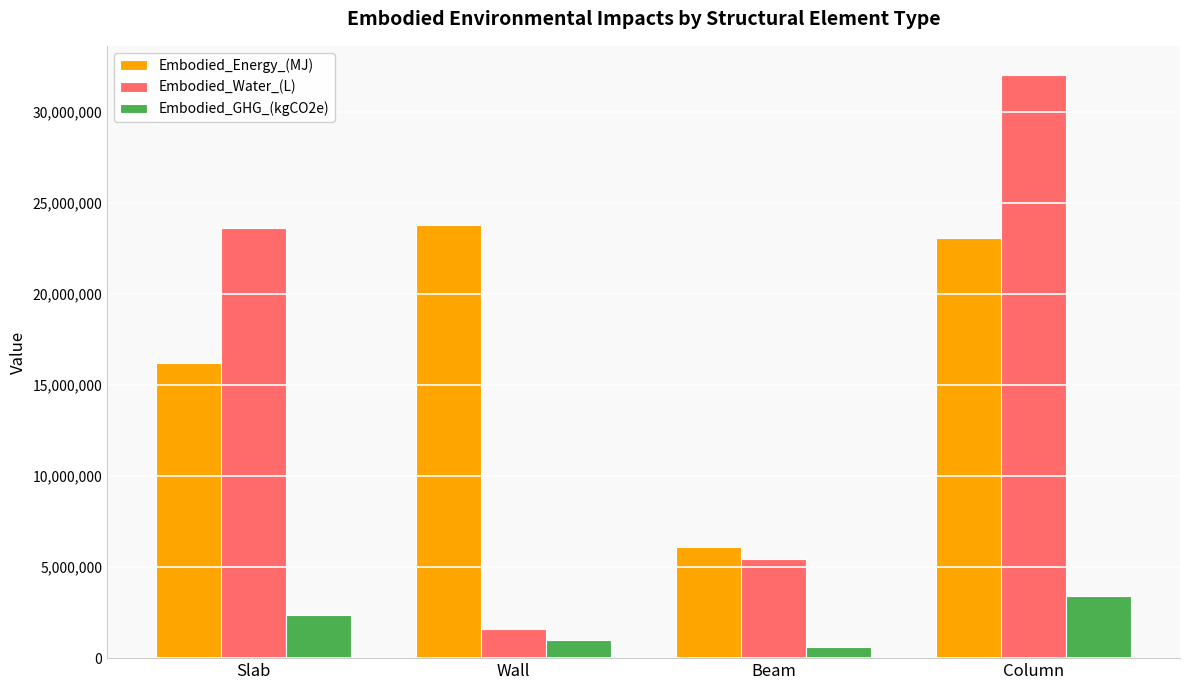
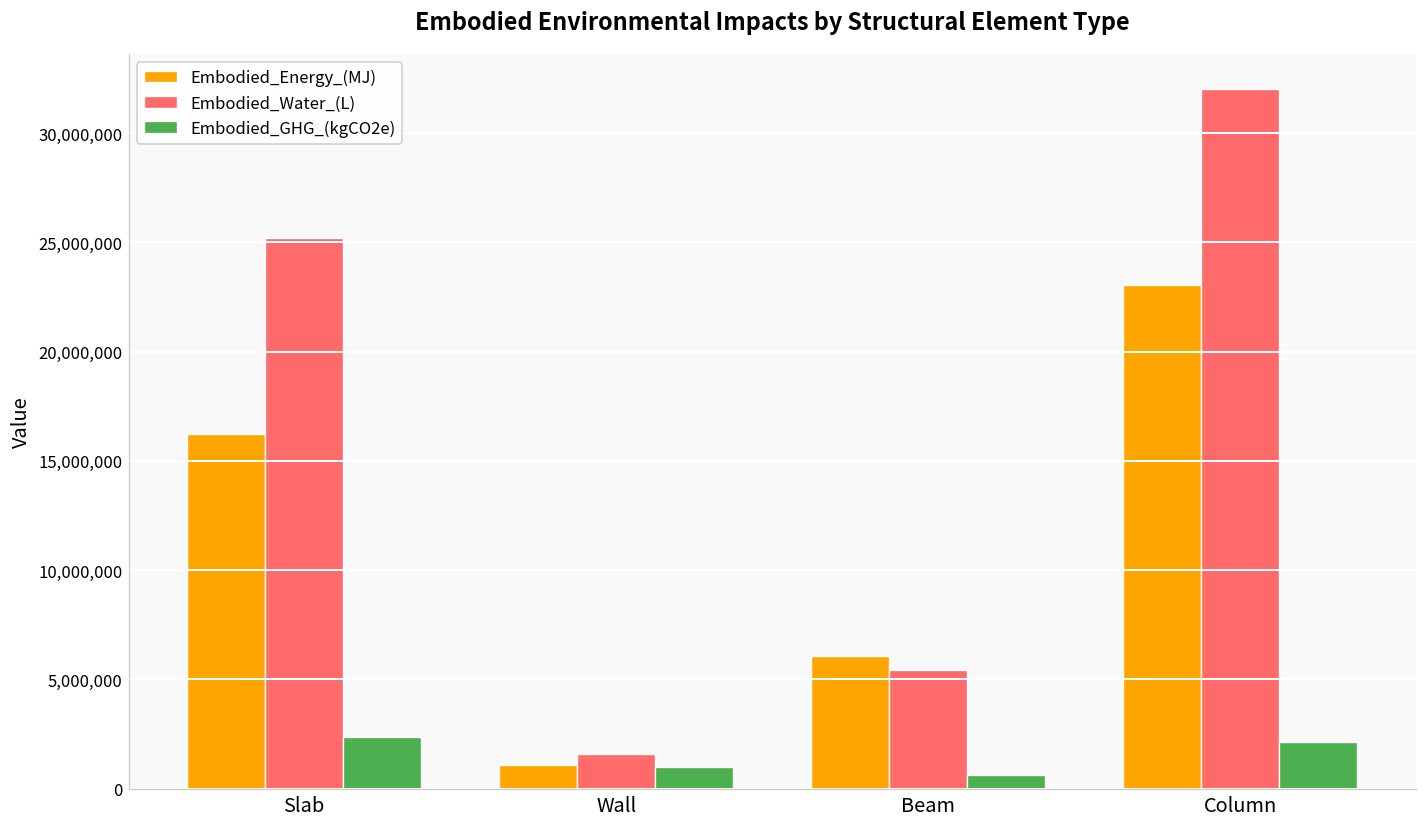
Embodied_Water_(L), Slab: 23,600,000 -> 25,200,000
Embodied_Energy_(MJ), Wall: 23,800,000 -> 1,100,000
Embodied_GHG_(kgCO2e), Column: 3,400,000 -> 2,100,000
